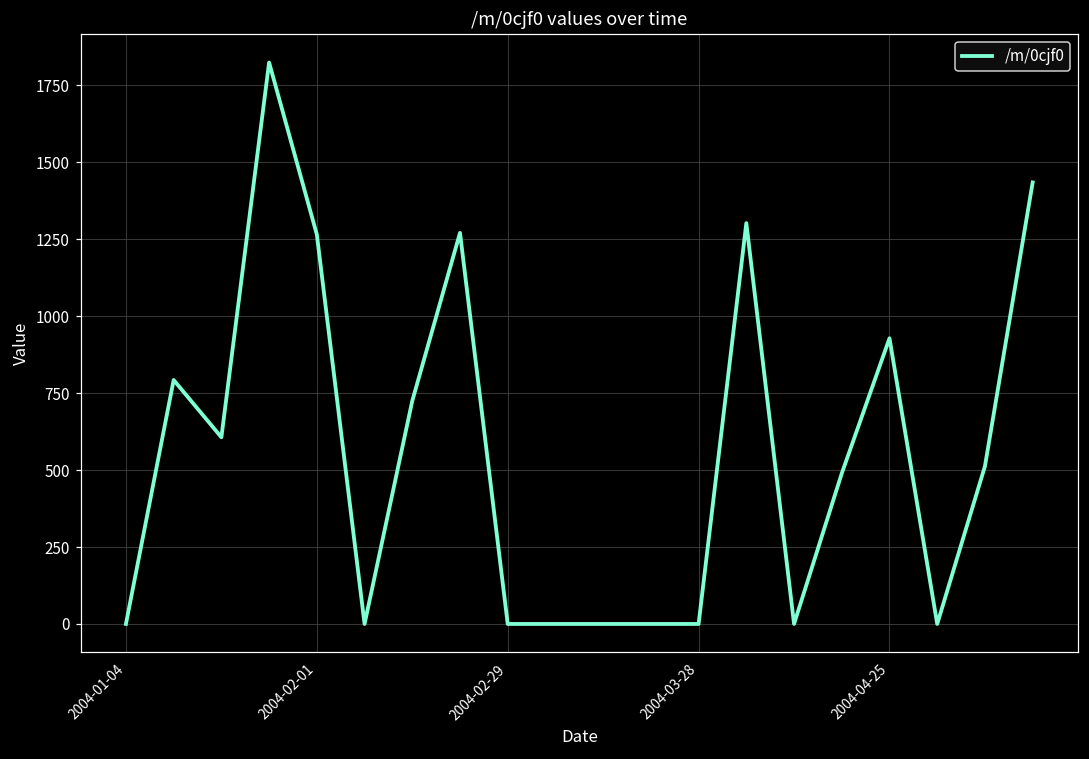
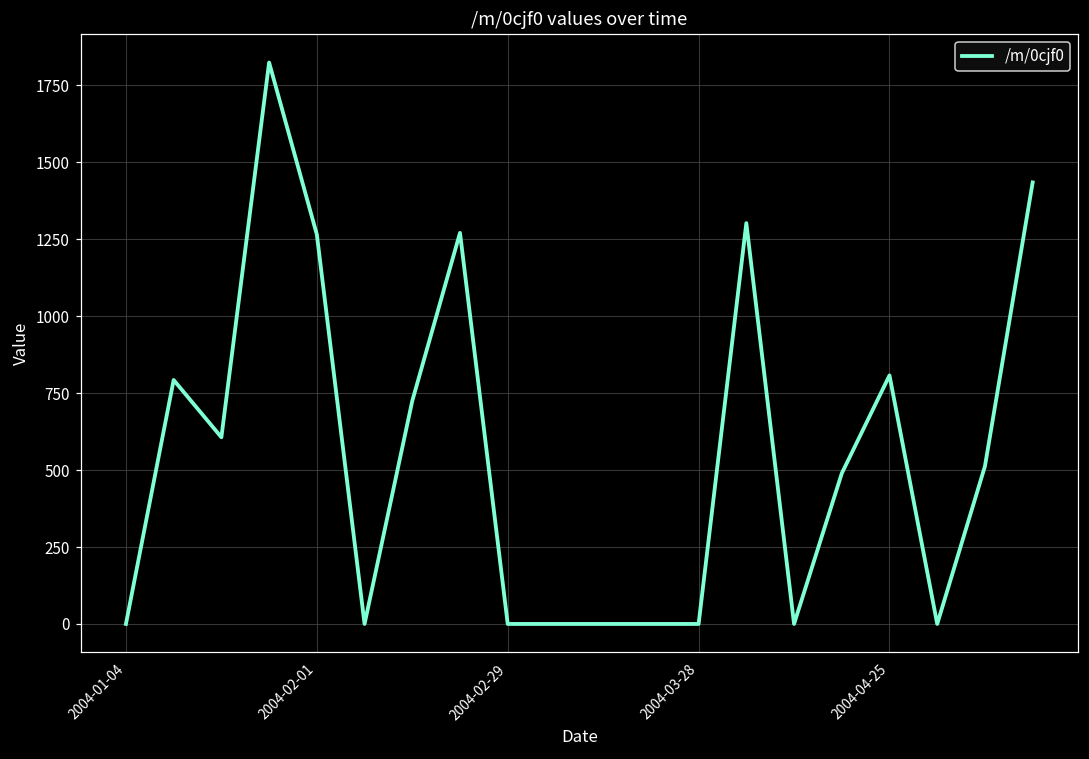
2004-04-25: 930 -> 810
